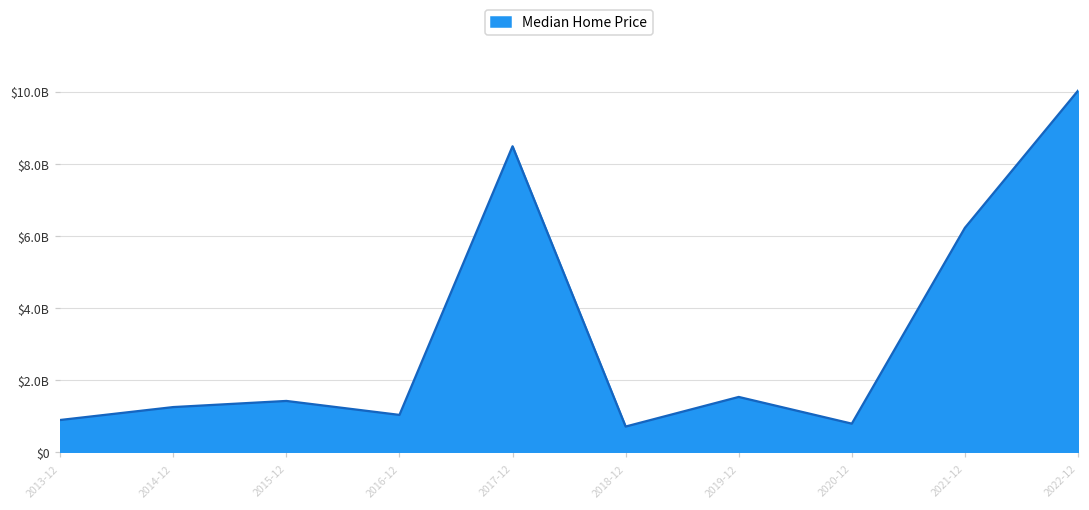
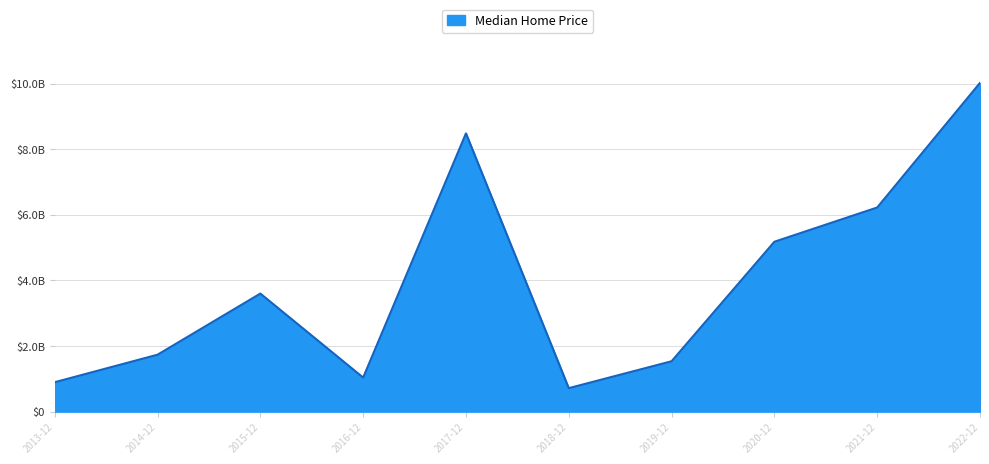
2014-12: $1300000000 -> $1700000000
2015-12: $1400000000 -> $3600000000
2020-12: $800000000 -> $5200000000
